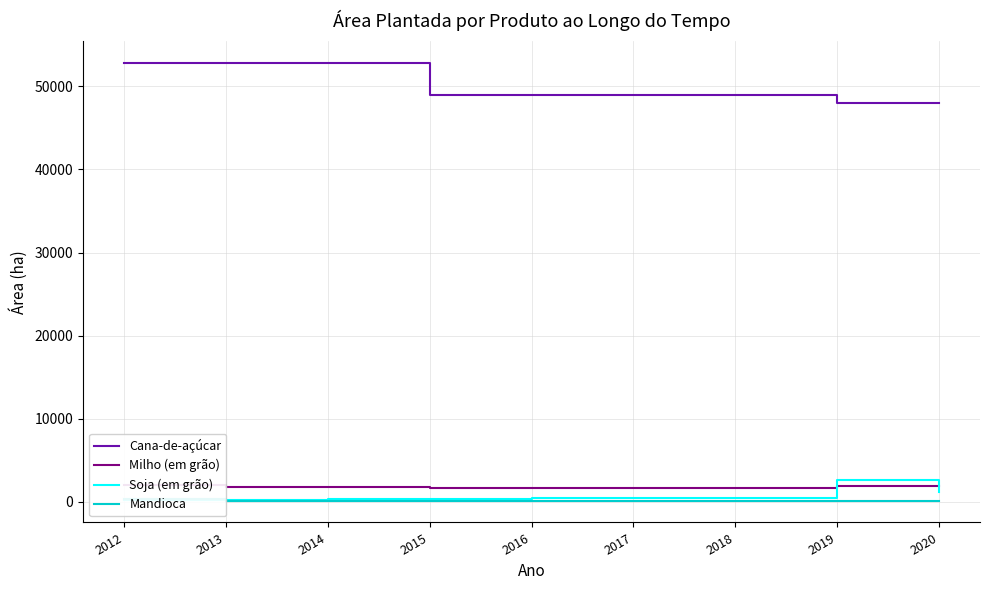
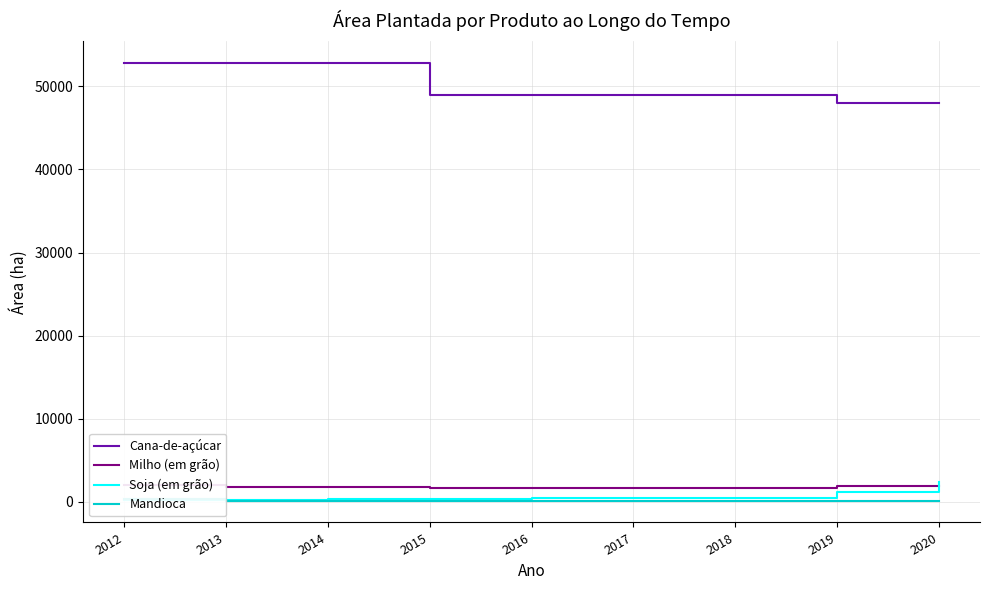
Soja (em grão), 2019: 3000 -> 1000
Soja (em grão), 2020: 1000 -> 2000
